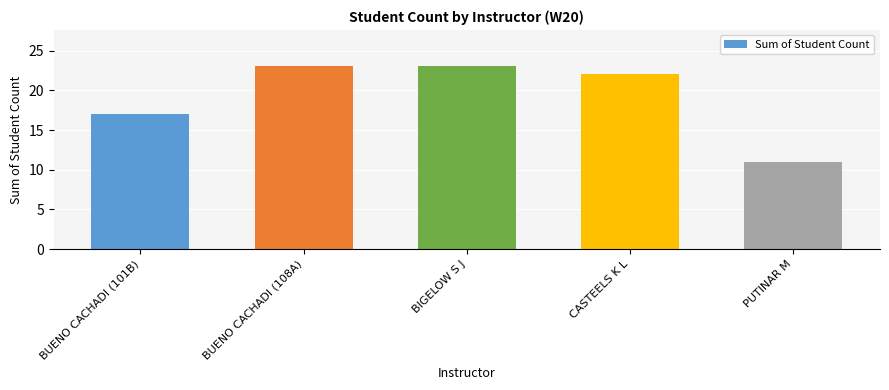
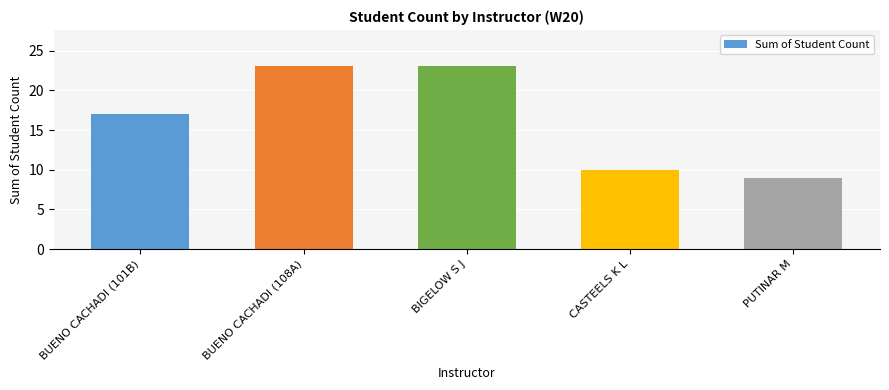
CASTEELS K L: 22 -> 10
PUTINAR M: 11 -> 9
